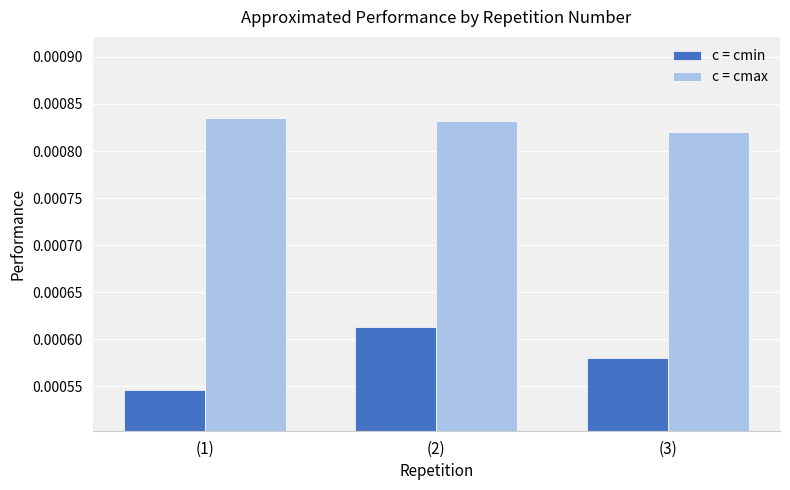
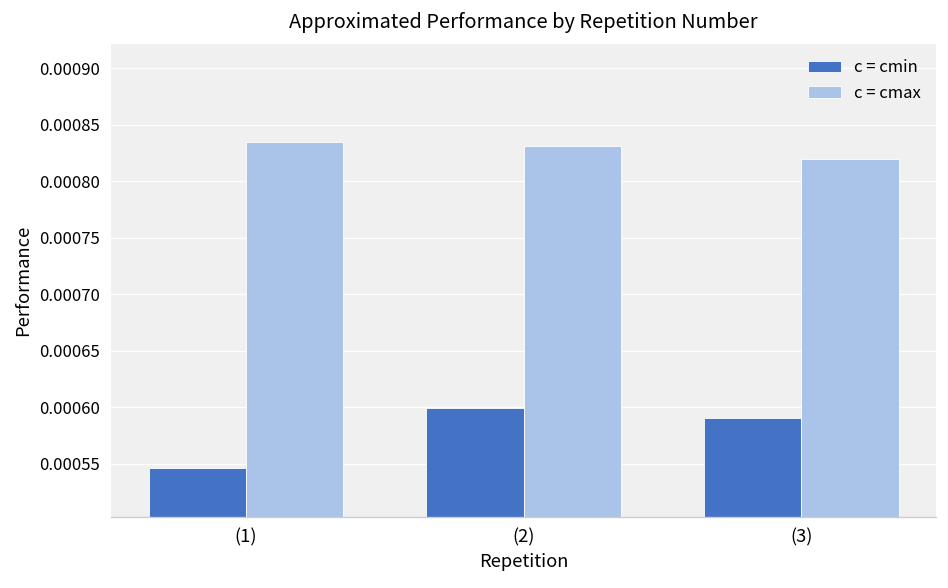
c = cmin, (2): 0.00061 -> 0.00060
c = cmin, (3): 0.00058 -> 0.00059
